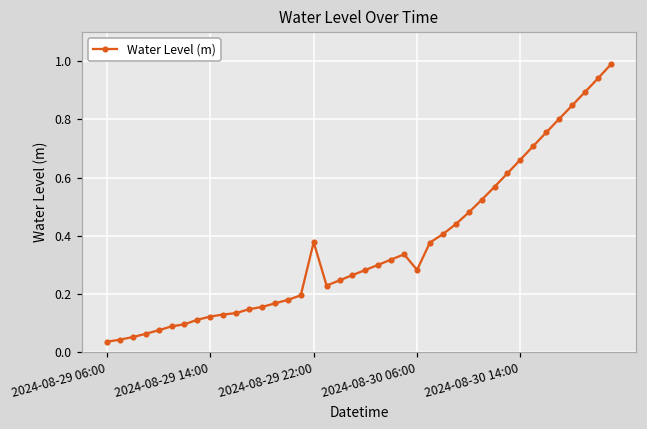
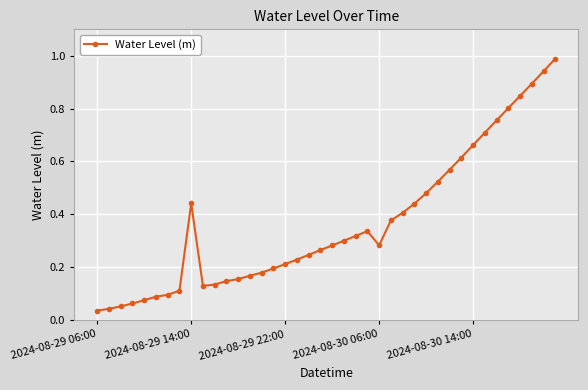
2024-08-29 14:00: 0.12 -> 0.44
2024-08-29 22:00: 0.38 -> 0.21
